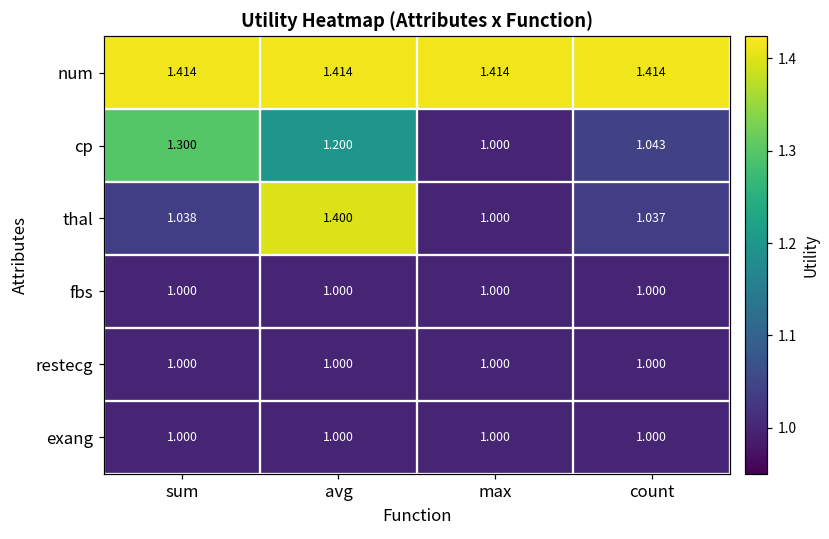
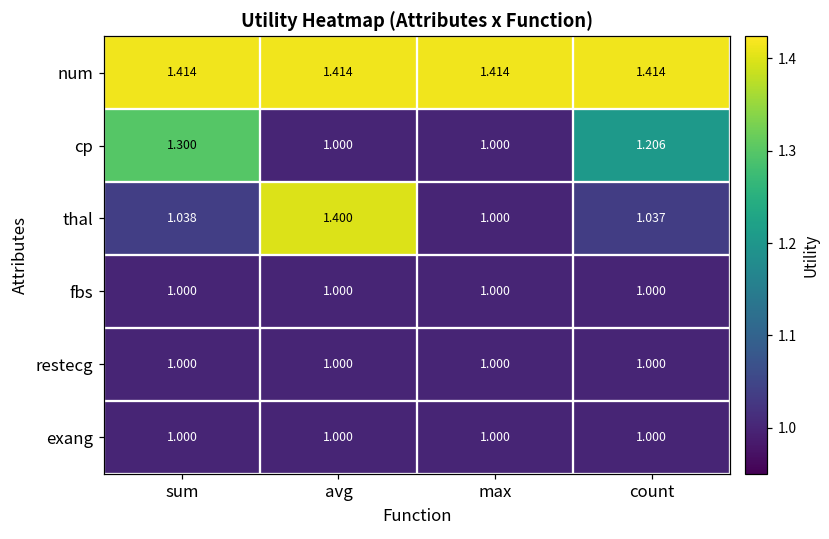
cp, avg: 1.200 -> 1.000
cp, count: 1.043 -> 1.206
